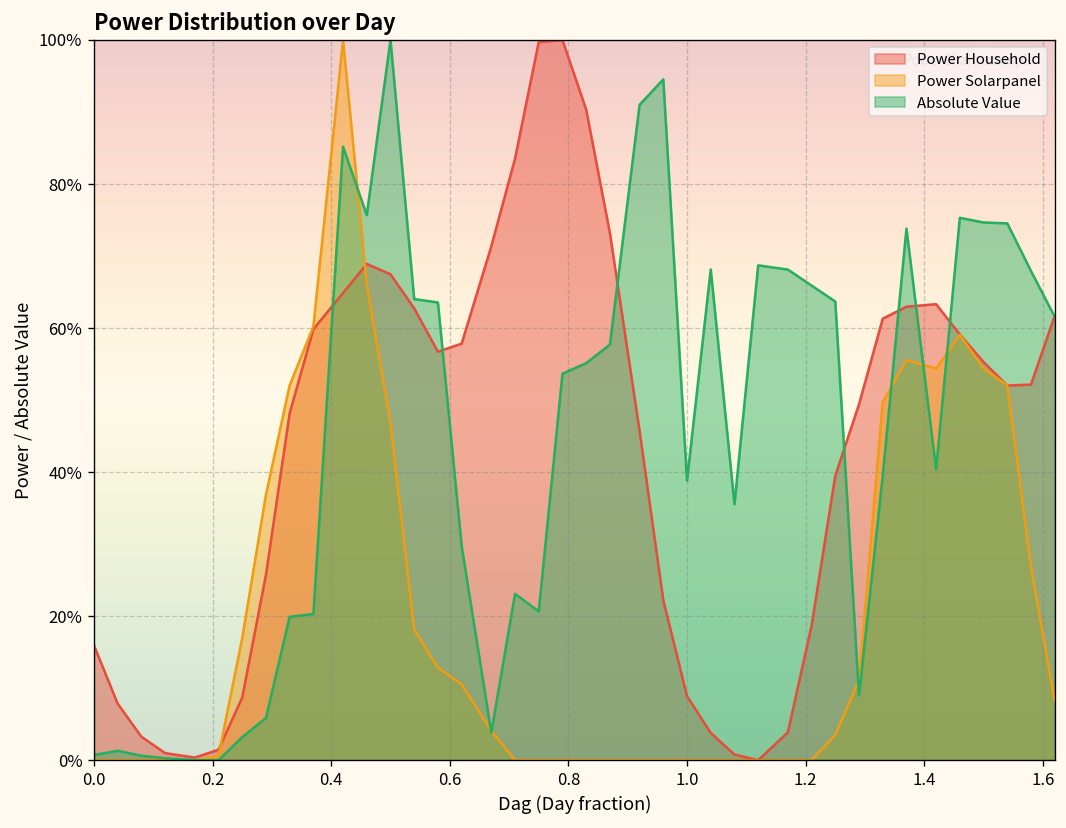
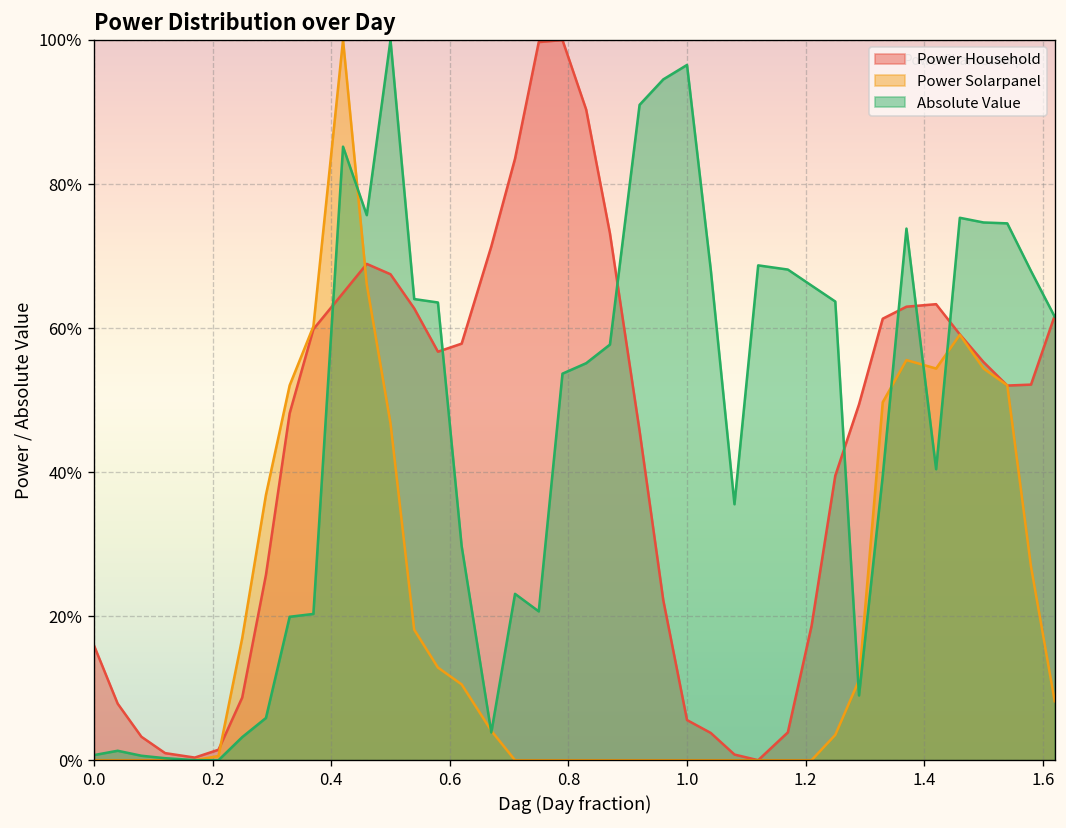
Power Household, 1.0: 9% -> 6%
Absolute Value, 1.0: 39% -> 97%
